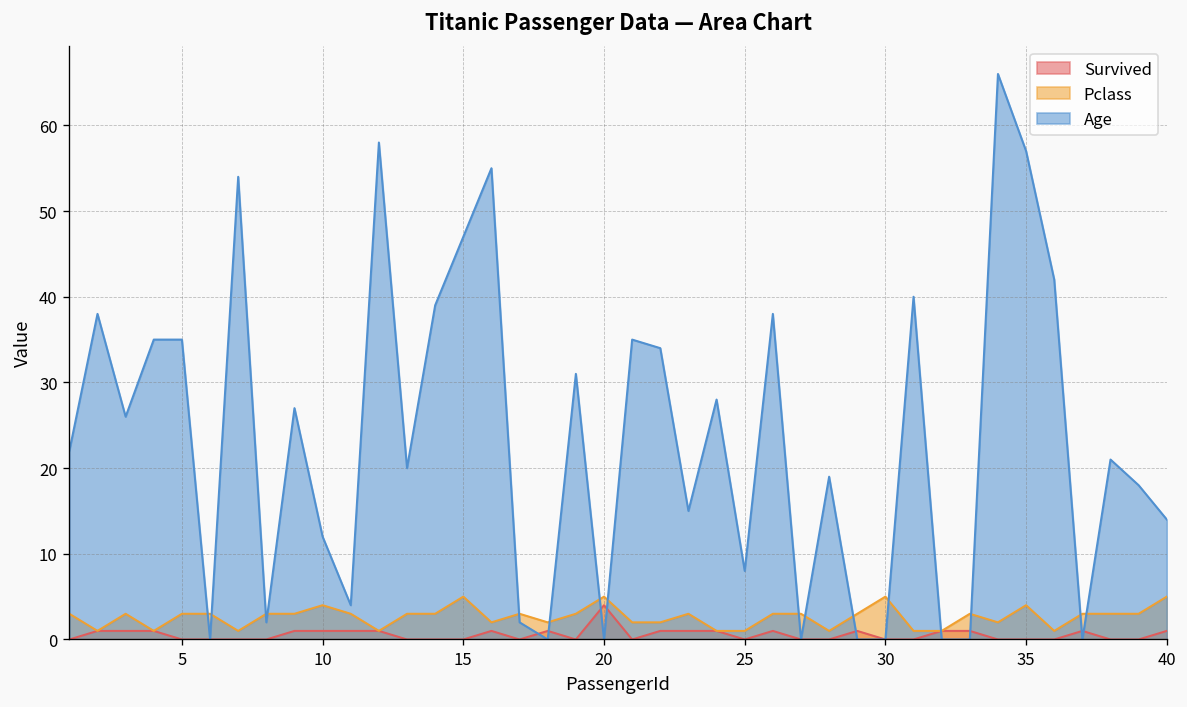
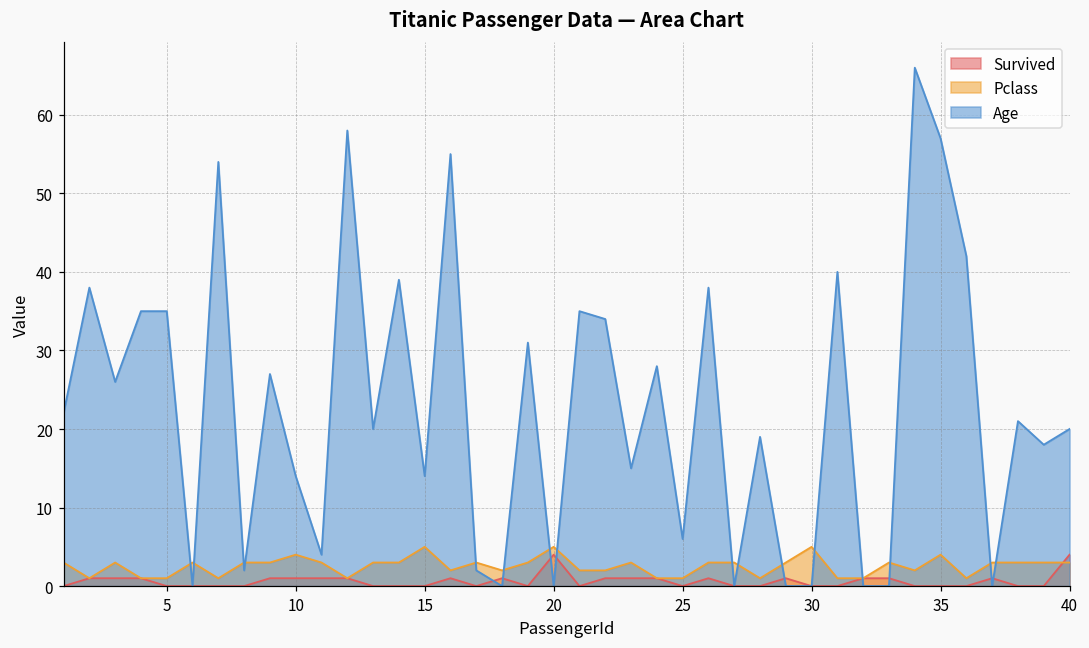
Pclass, 5: 3 -> 1
Age, 10: 12 -> 14
Age, 15: 47 -> 14
Age, 25: 8 -> 6
Survived, 40: 1 -> 4
Pclass, 40: 5 -> 3
Age, 40: 14 -> 20
